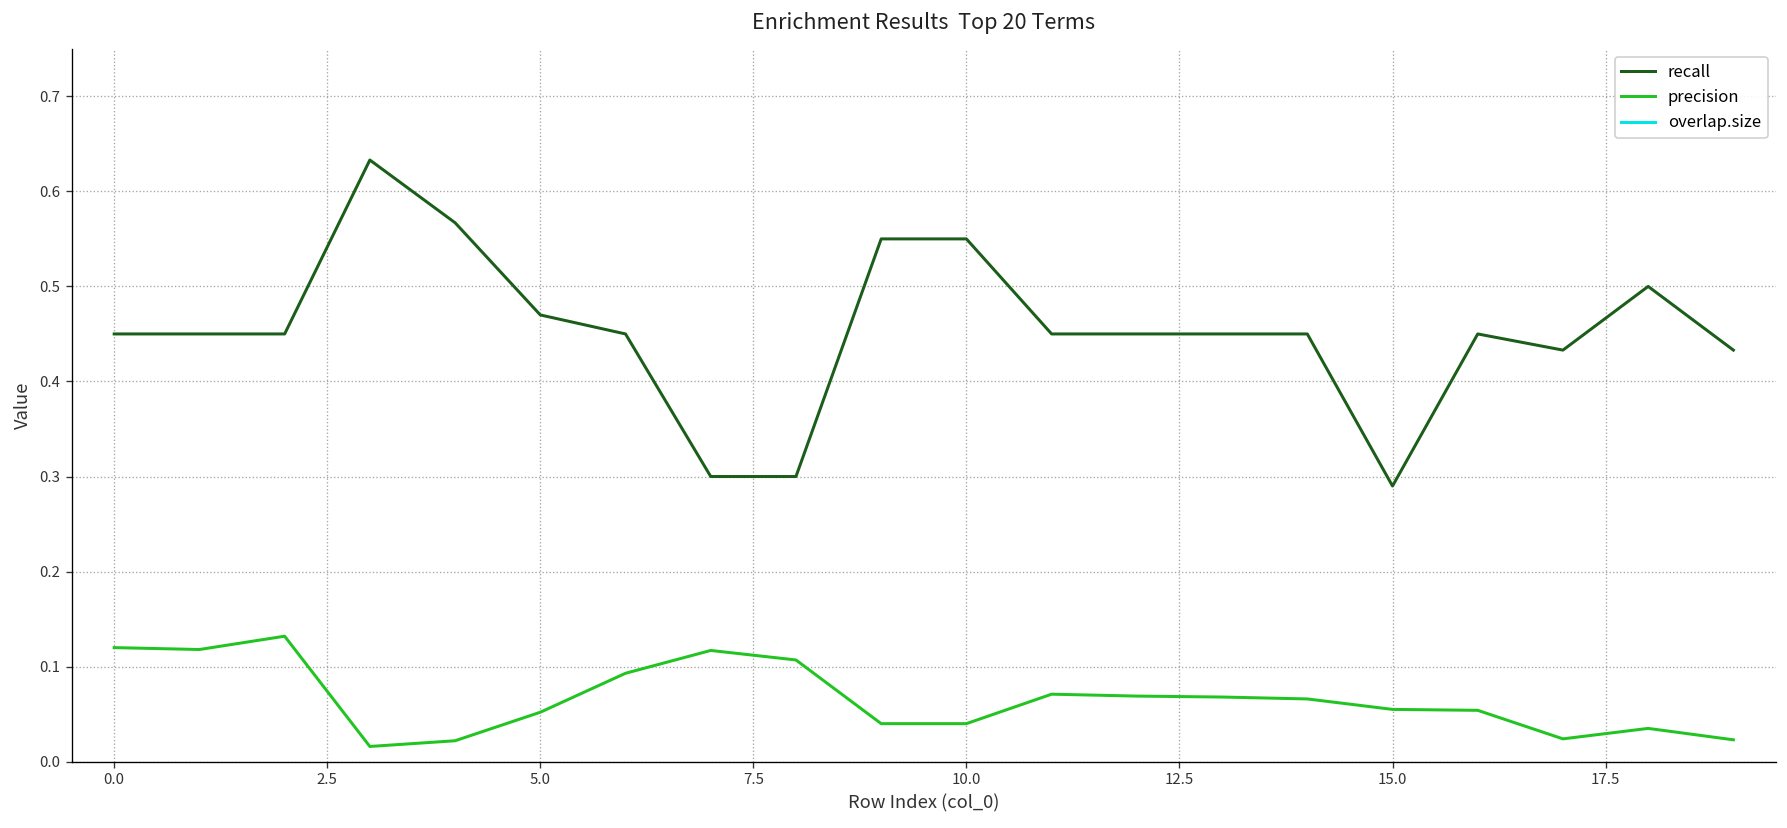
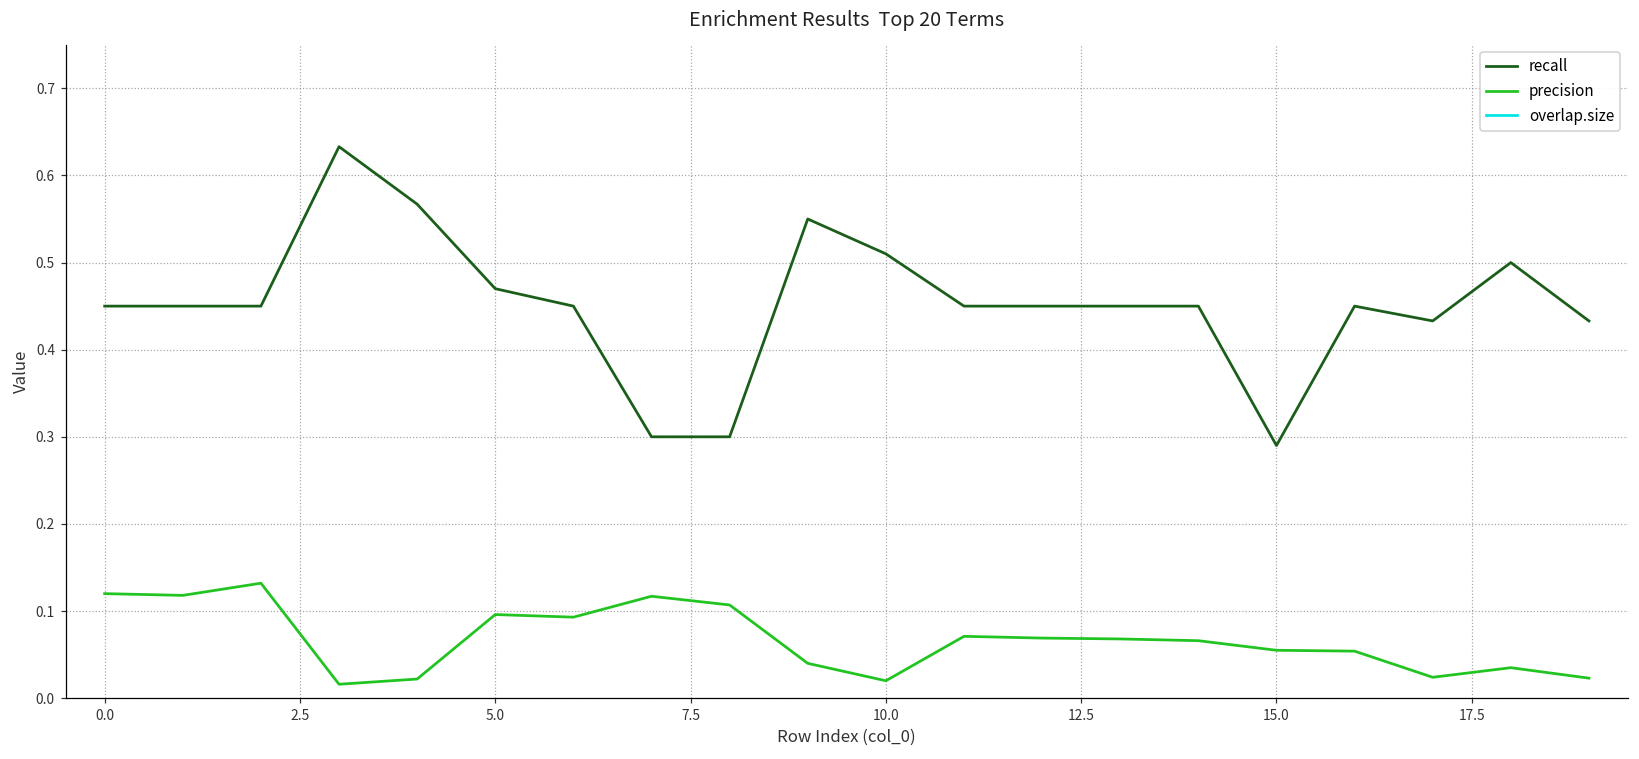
precision, 5.0: 0.05 -> 0.10
recall, 10.0: 0.55 -> 0.51
precision, 10.0: 0.04 -> 0.02
